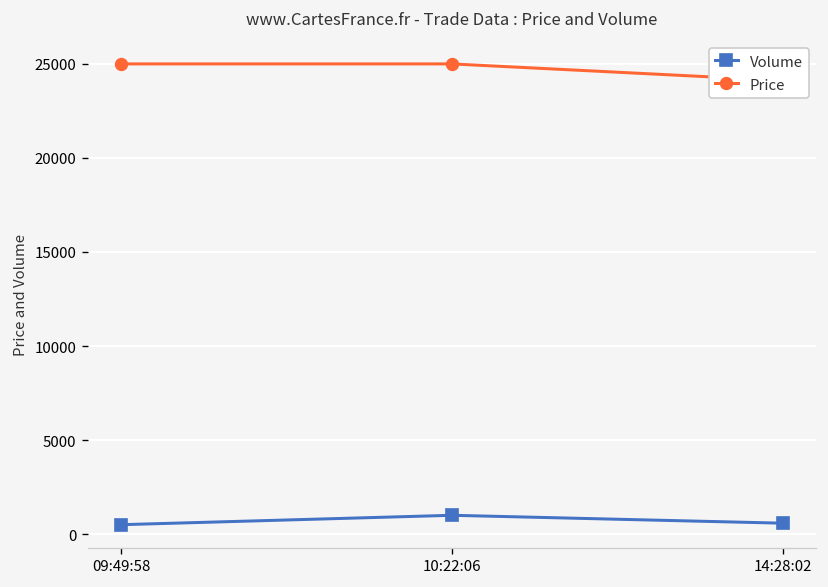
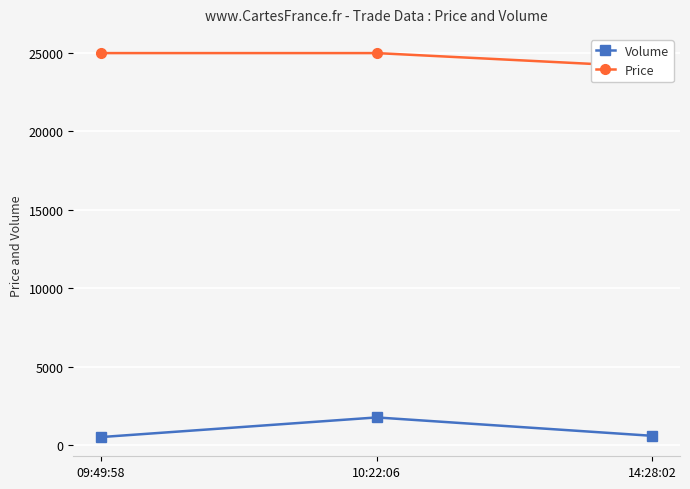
Volume, 10:22:06: 1000 -> 1800
